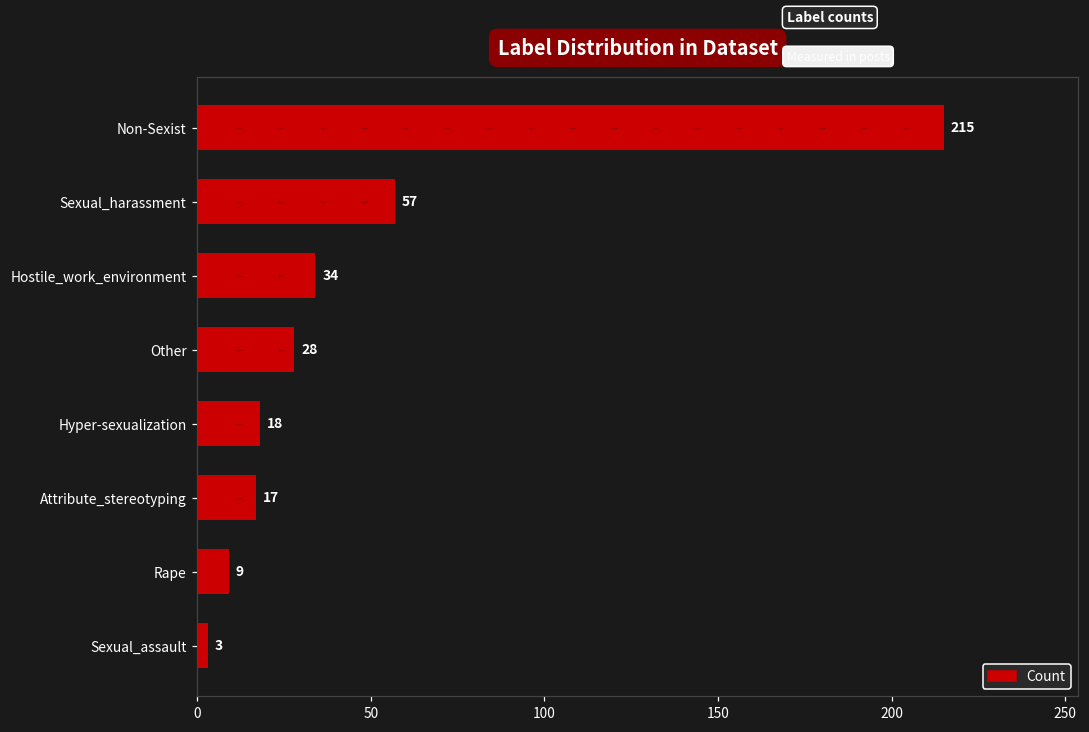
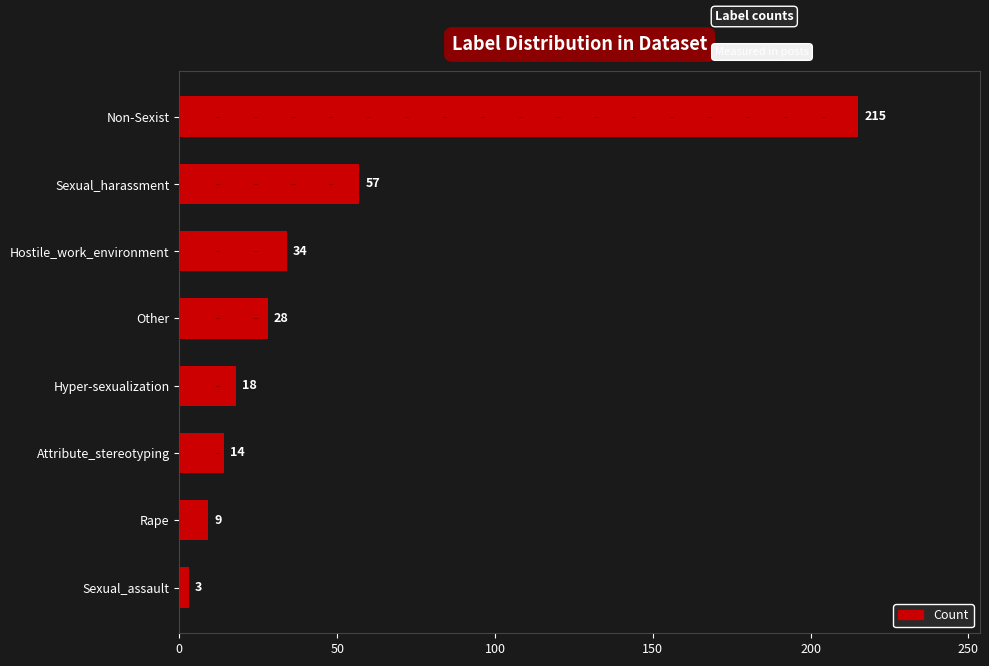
Count, Attribute_stereotyping: 17 -> 14
